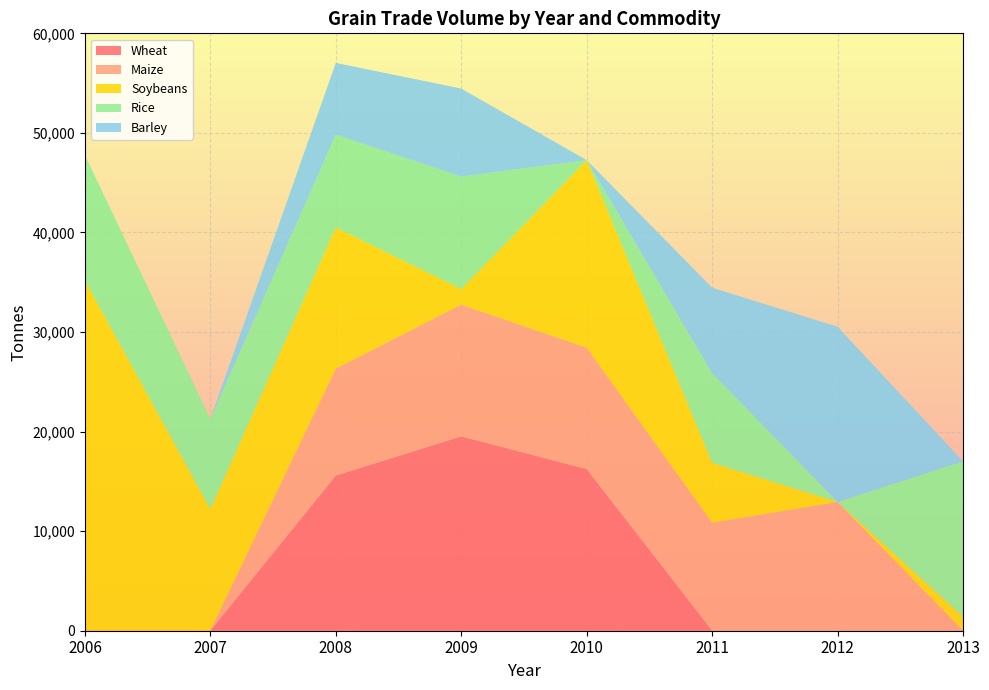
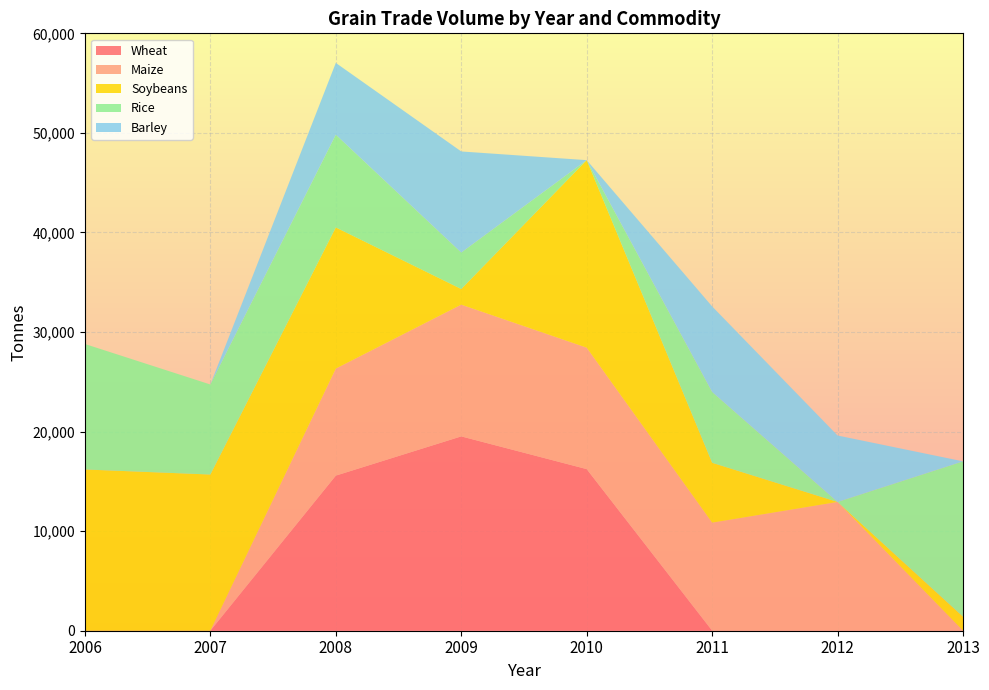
Soybeans, 2006: 35,000 -> 16,000
Soybeans, 2007: 12,000 -> 16,000
Rice, 2009: 11,000 -> 4,000
Barley, 2009: 9,000 -> 10,000
Rice, 2011: 9,000 -> 7,000
Barley, 2012: 18,000 -> 7,000
